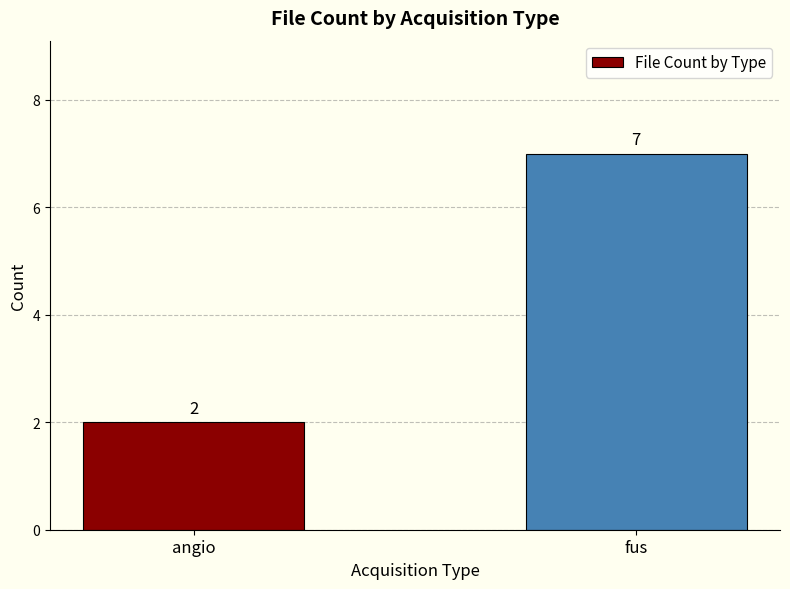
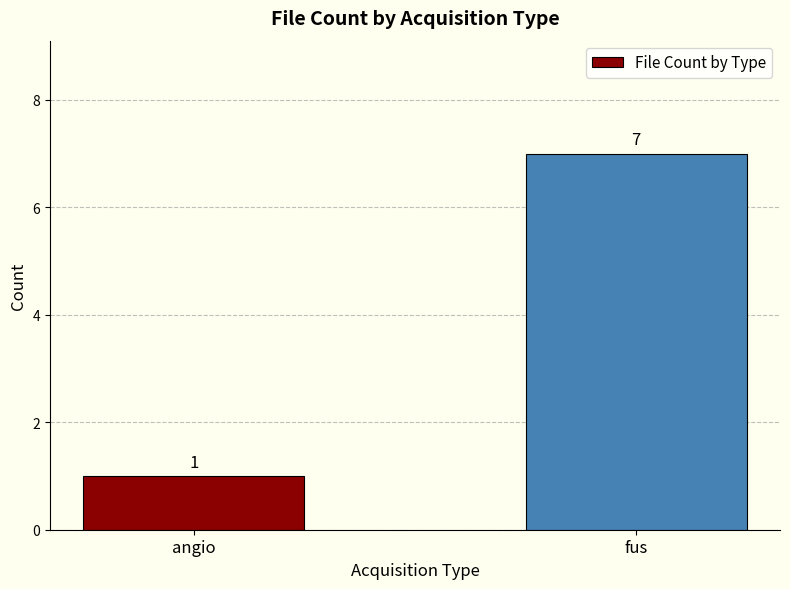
angio: 2 -> 1
